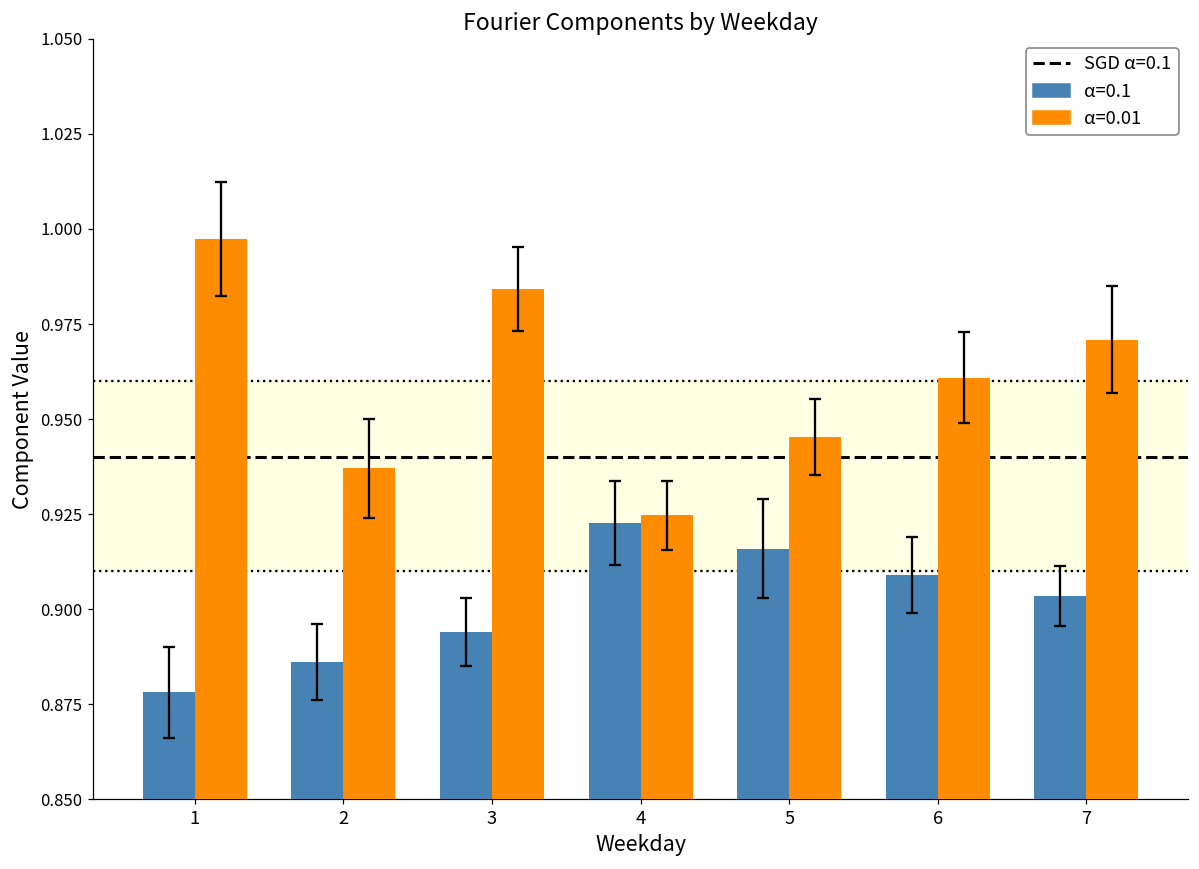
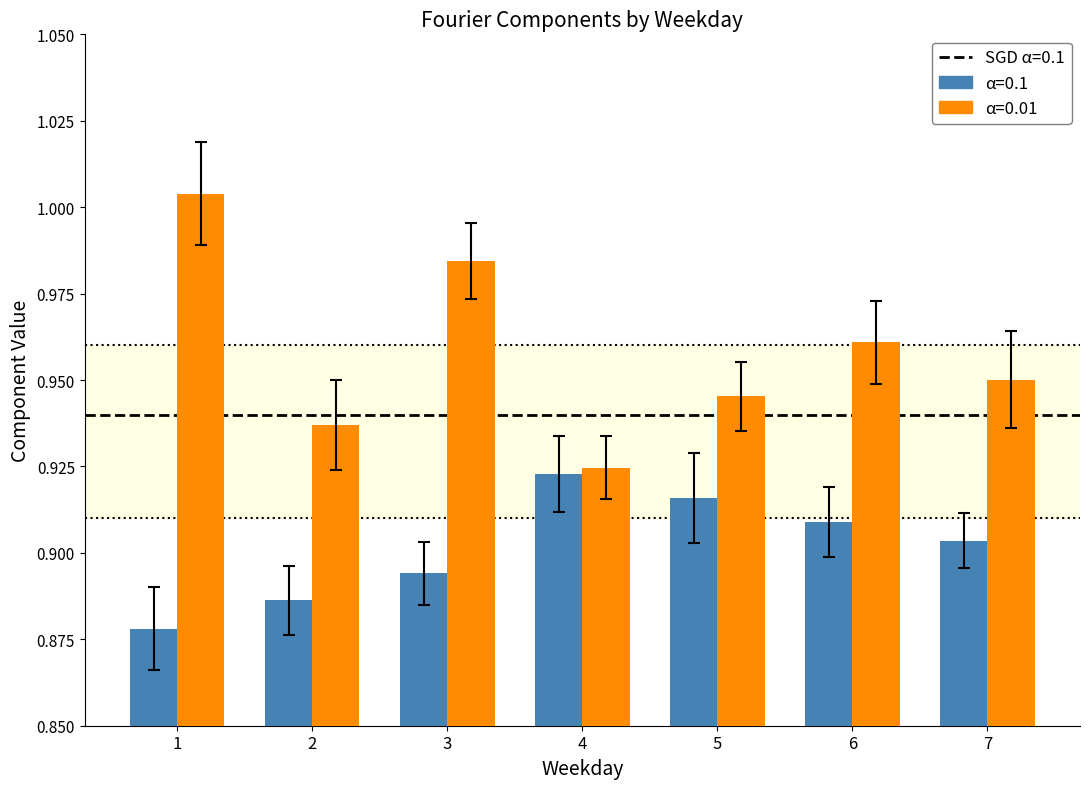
α=0.01, 1: 0.997 -> 1.004
α=0.01, 7: 0.971 -> 0.950
